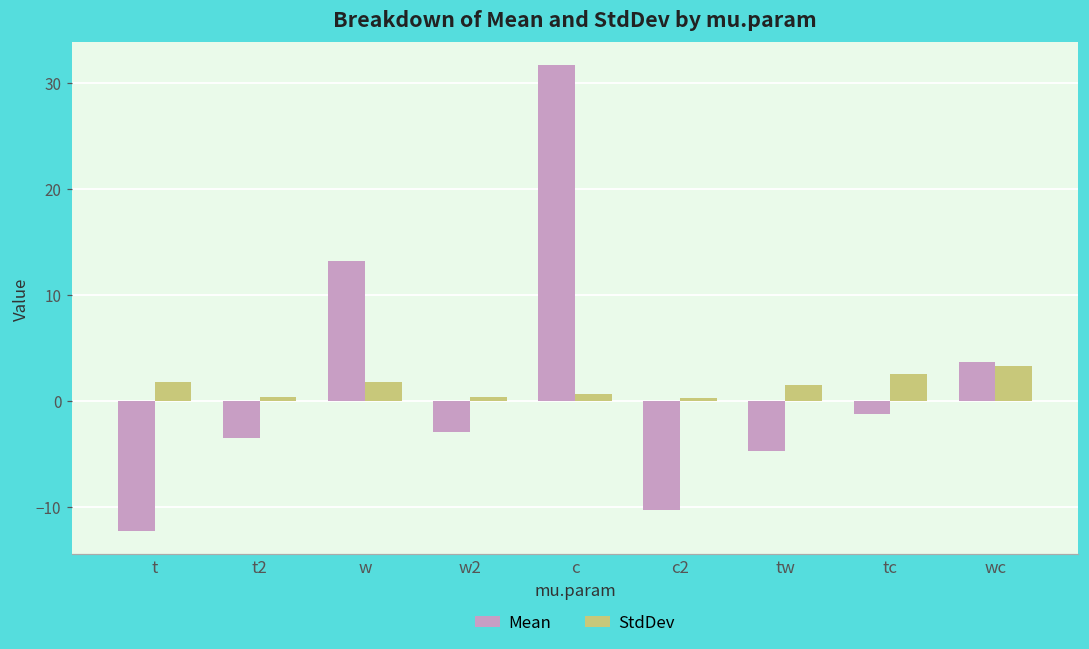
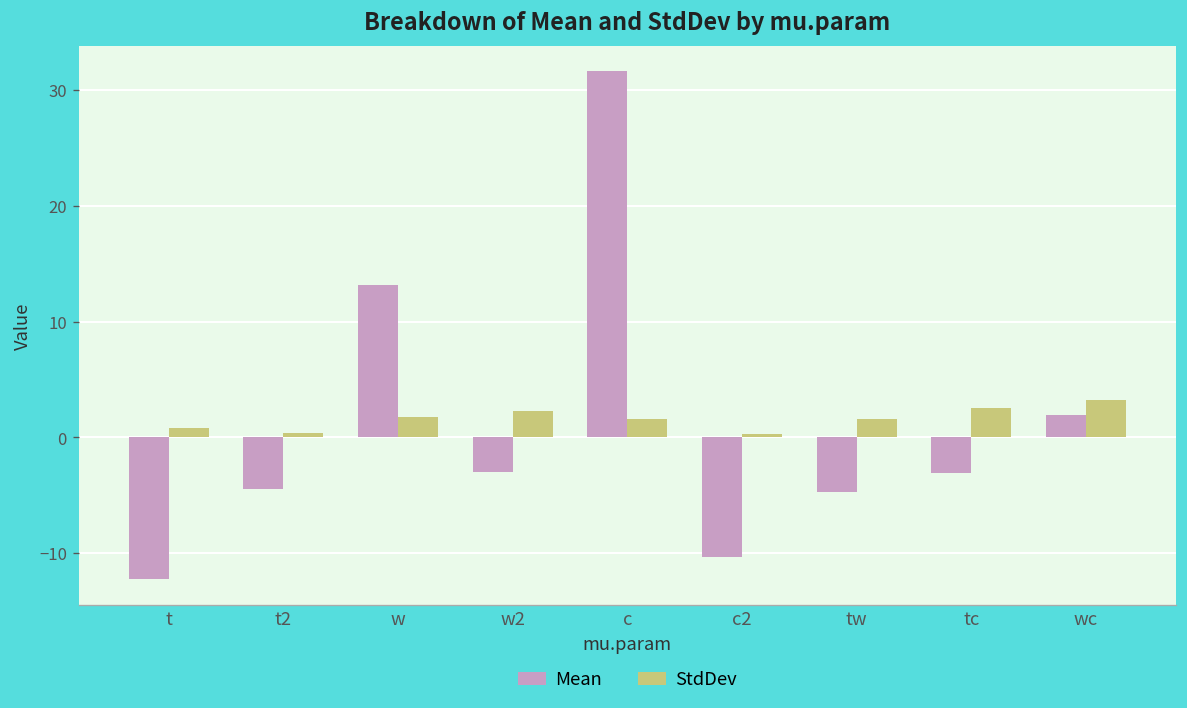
StdDev, t: 2 -> 1
Mean, t2: -3.5 -> -4.5
StdDev, w2: 0 -> 2
StdDev, c: 1 -> 2
Mean, tc: -1 -> -3
Mean, wc: 4 -> 2
